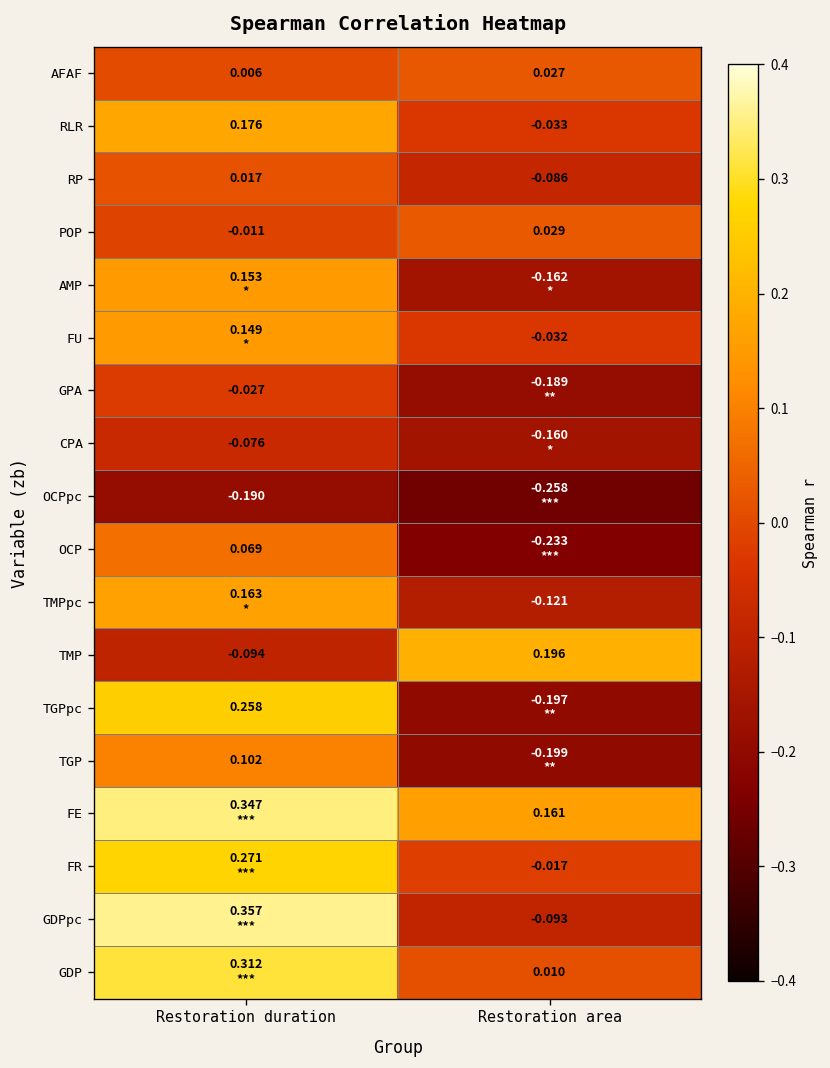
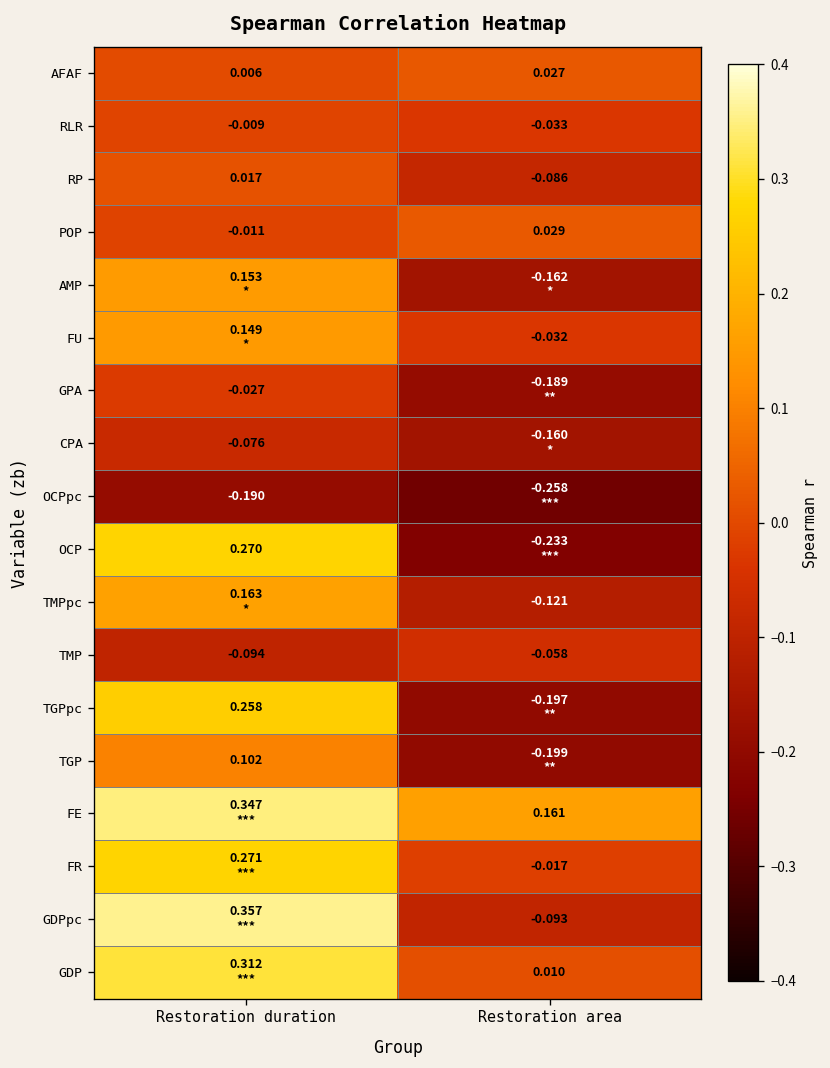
RLR, Restoration duration: 0.176 -> -0.009
OCP, Restoration duration: 0.069 -> 0.270
TMP, Restoration area: 0.196 -> -0.058
